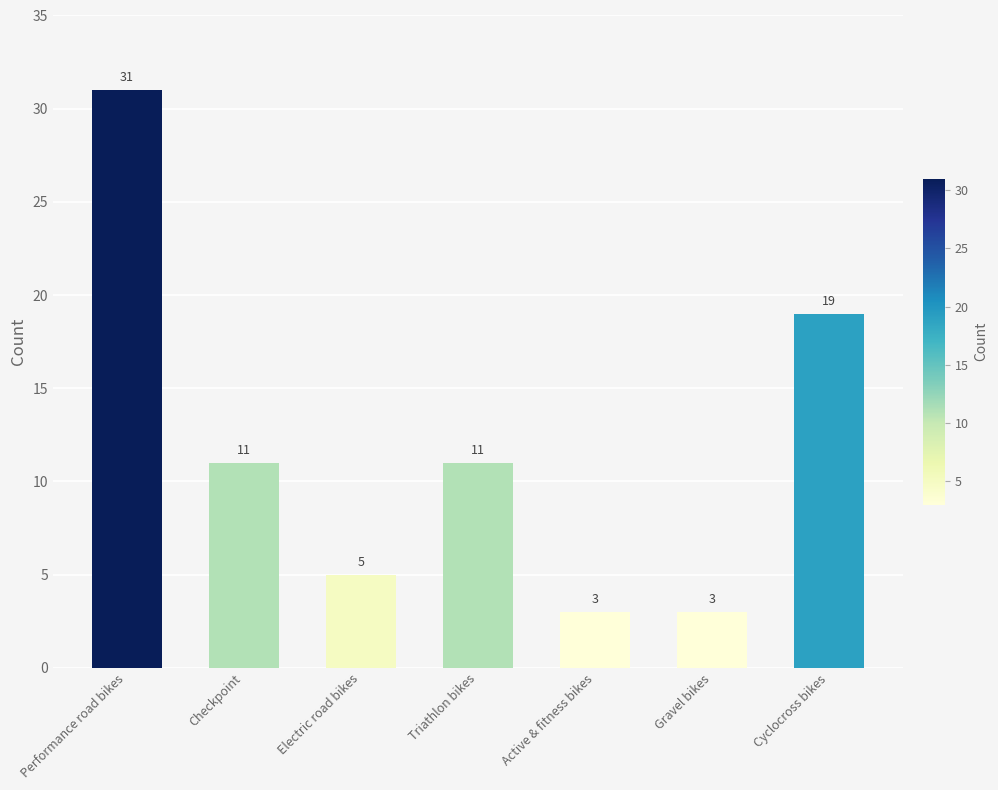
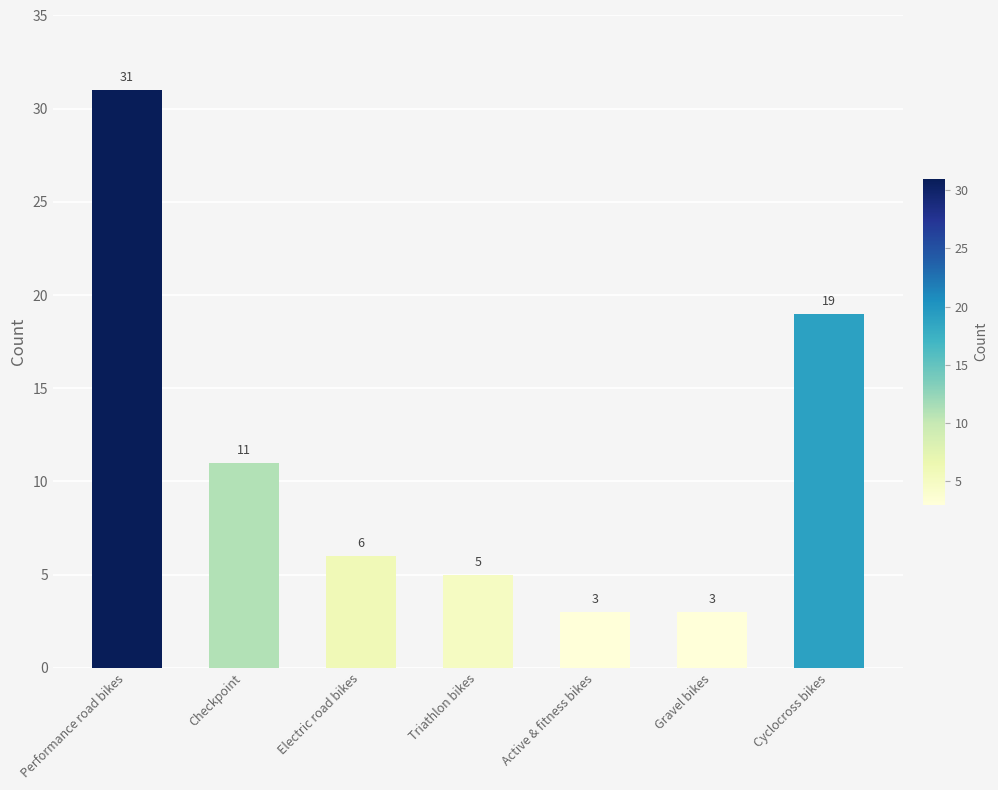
Electric road bikes: 5 -> 6
Triathlon bikes: 11 -> 5
